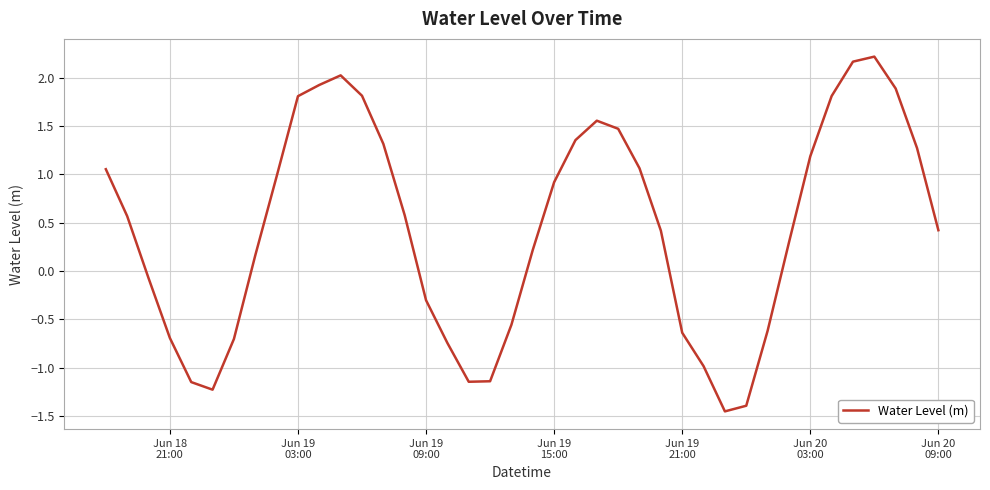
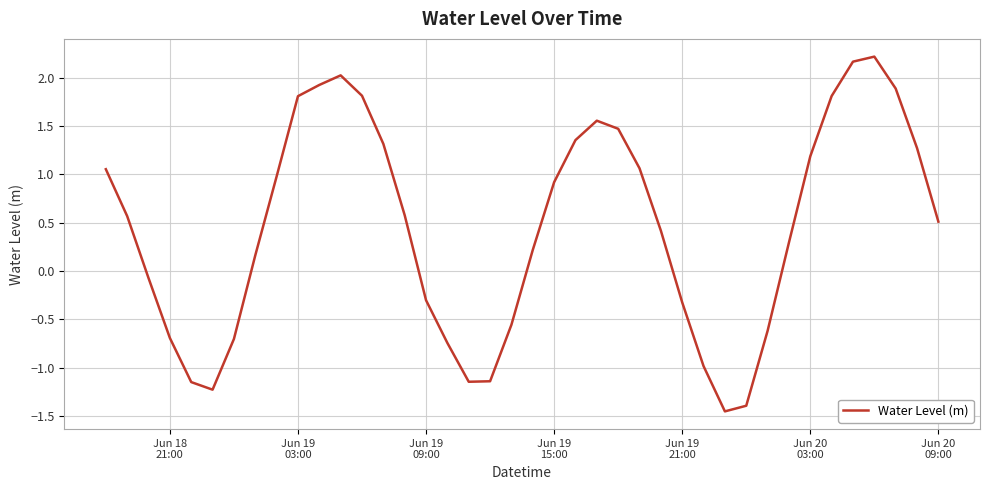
Jun 19 21:00: -0.6 -> -0.3
Jun 20 09:00: 0.4 -> 0.5
